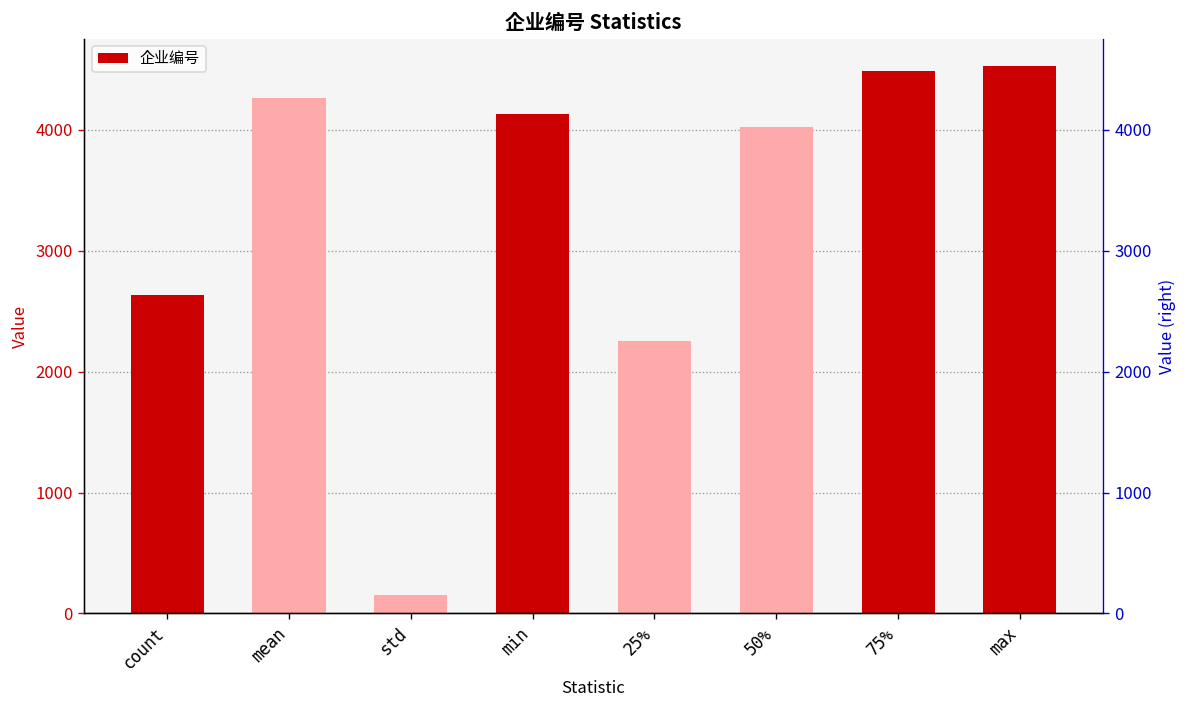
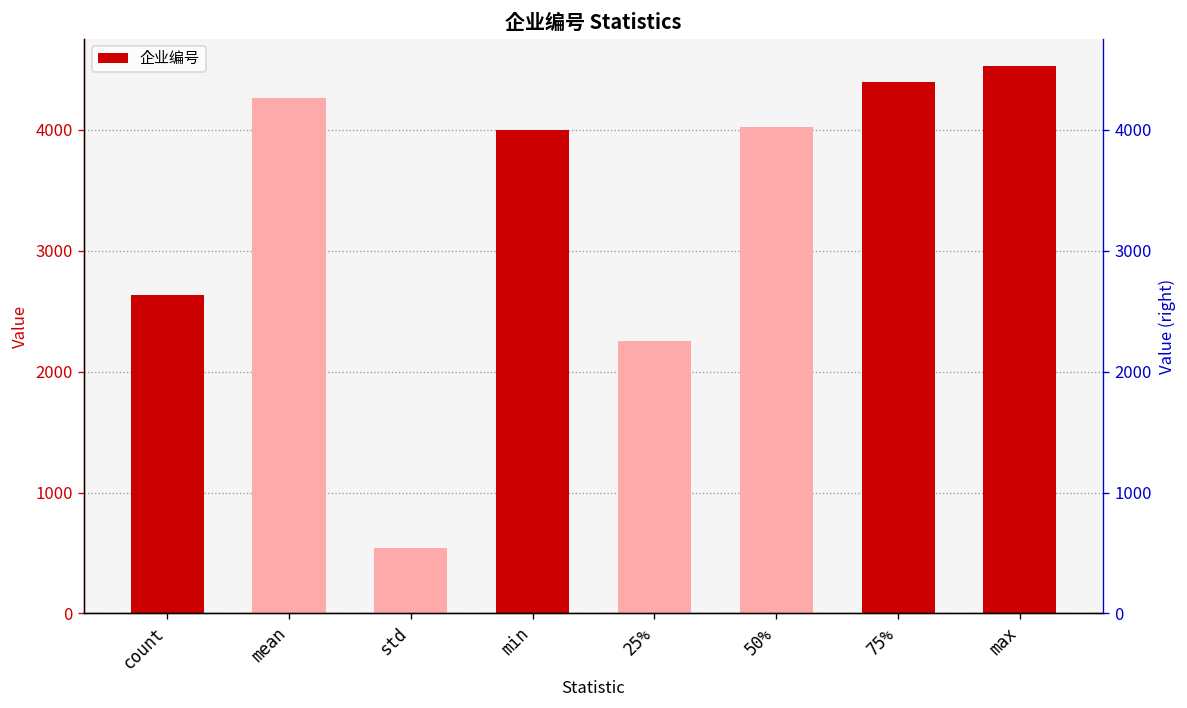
std: 150 -> 540
min: 4130 -> 4000
75%: 4480 -> 4400
